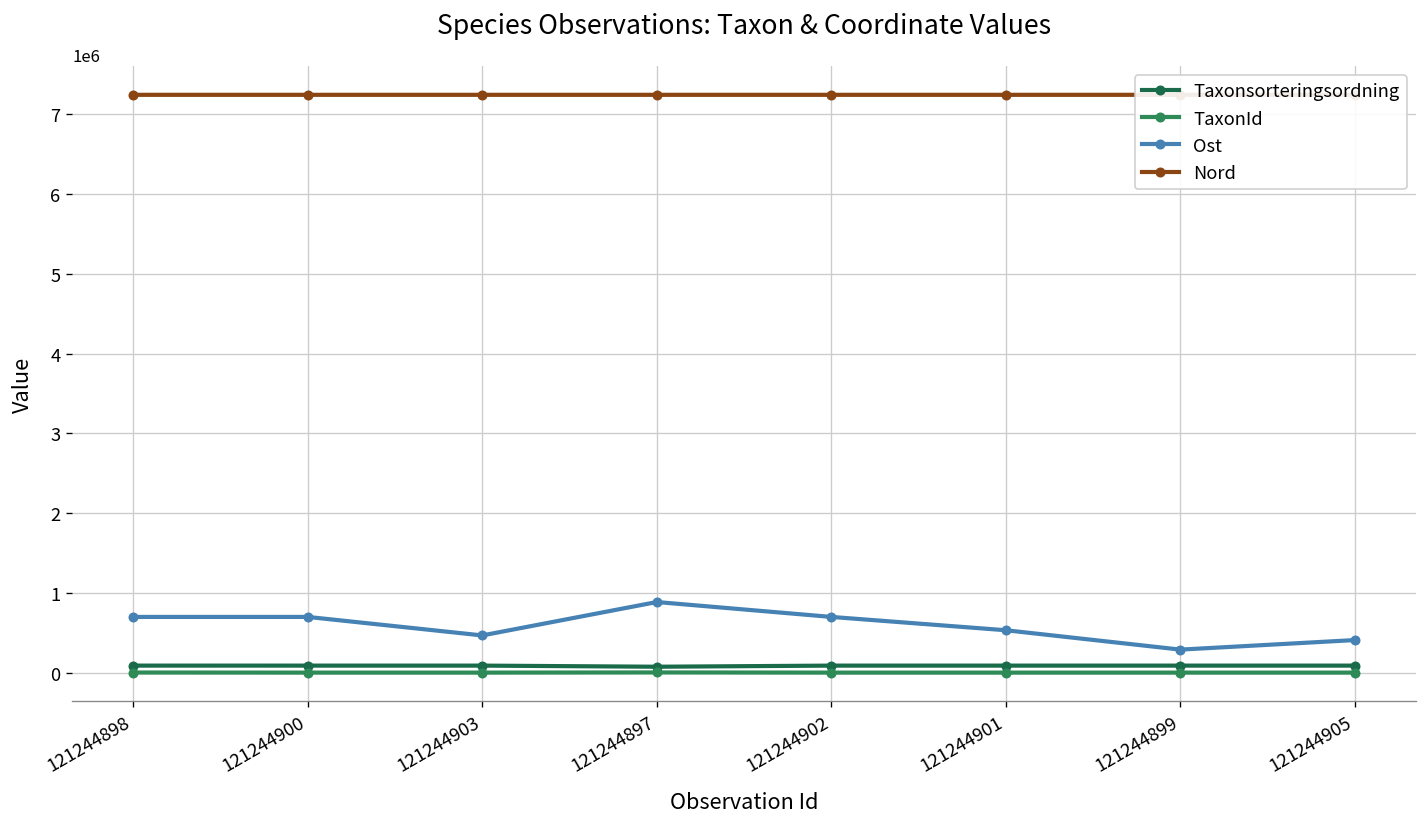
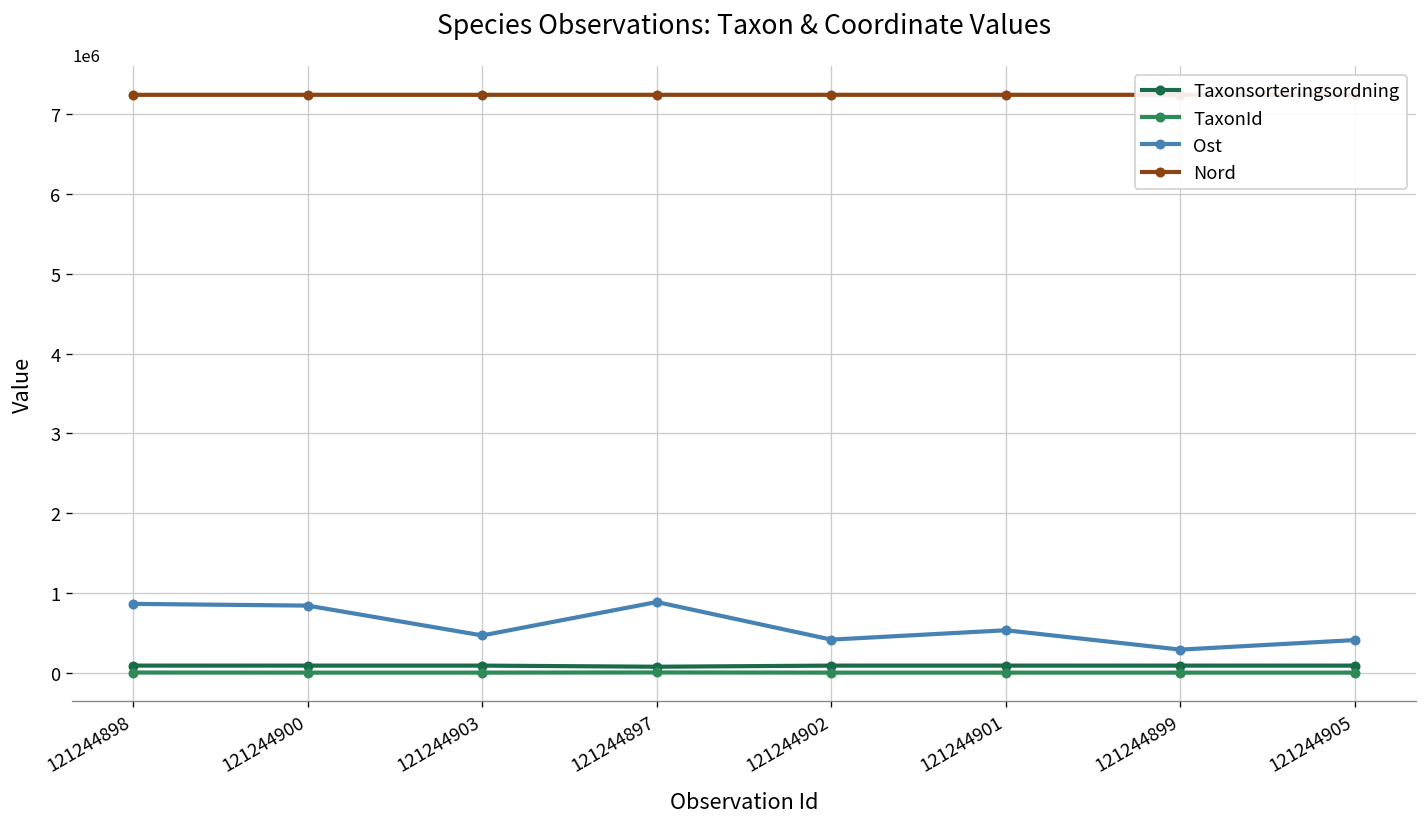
Ost, 121244898: 700000 -> 900000
Ost, 121244900: 700000 -> 800000
Ost, 121244902: 700000 -> 400000
